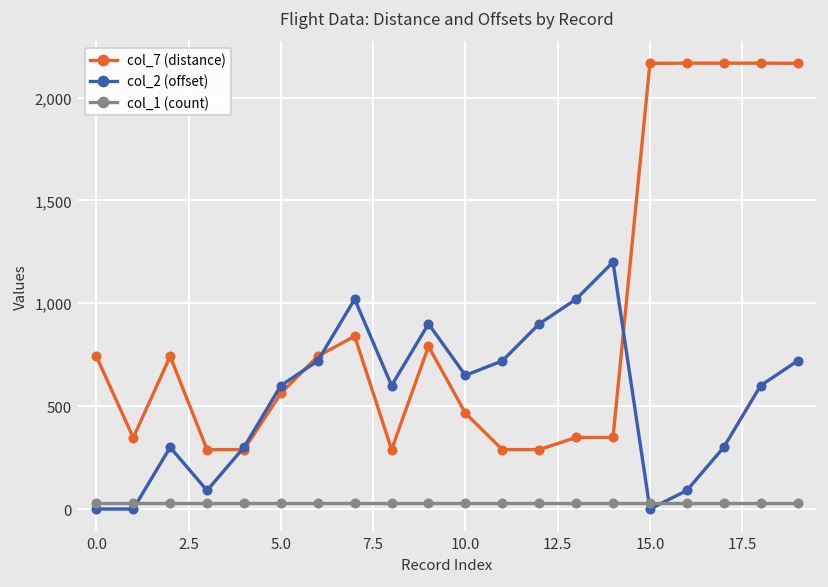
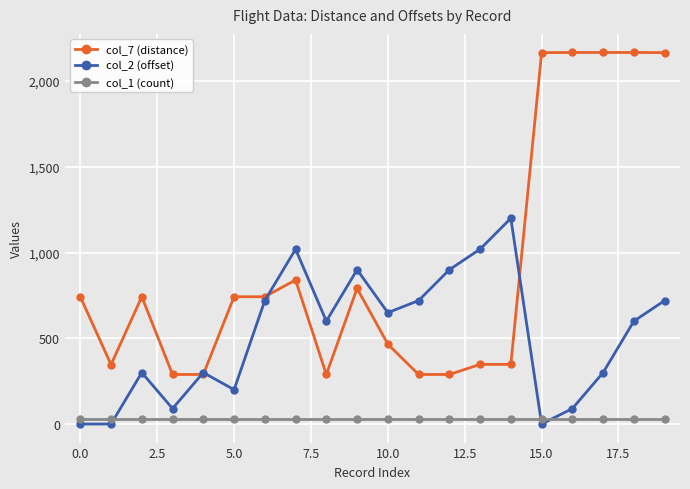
col_7 (distance), 5.0: 560 -> 740
col_2 (offset), 5.0: 600 -> 200
